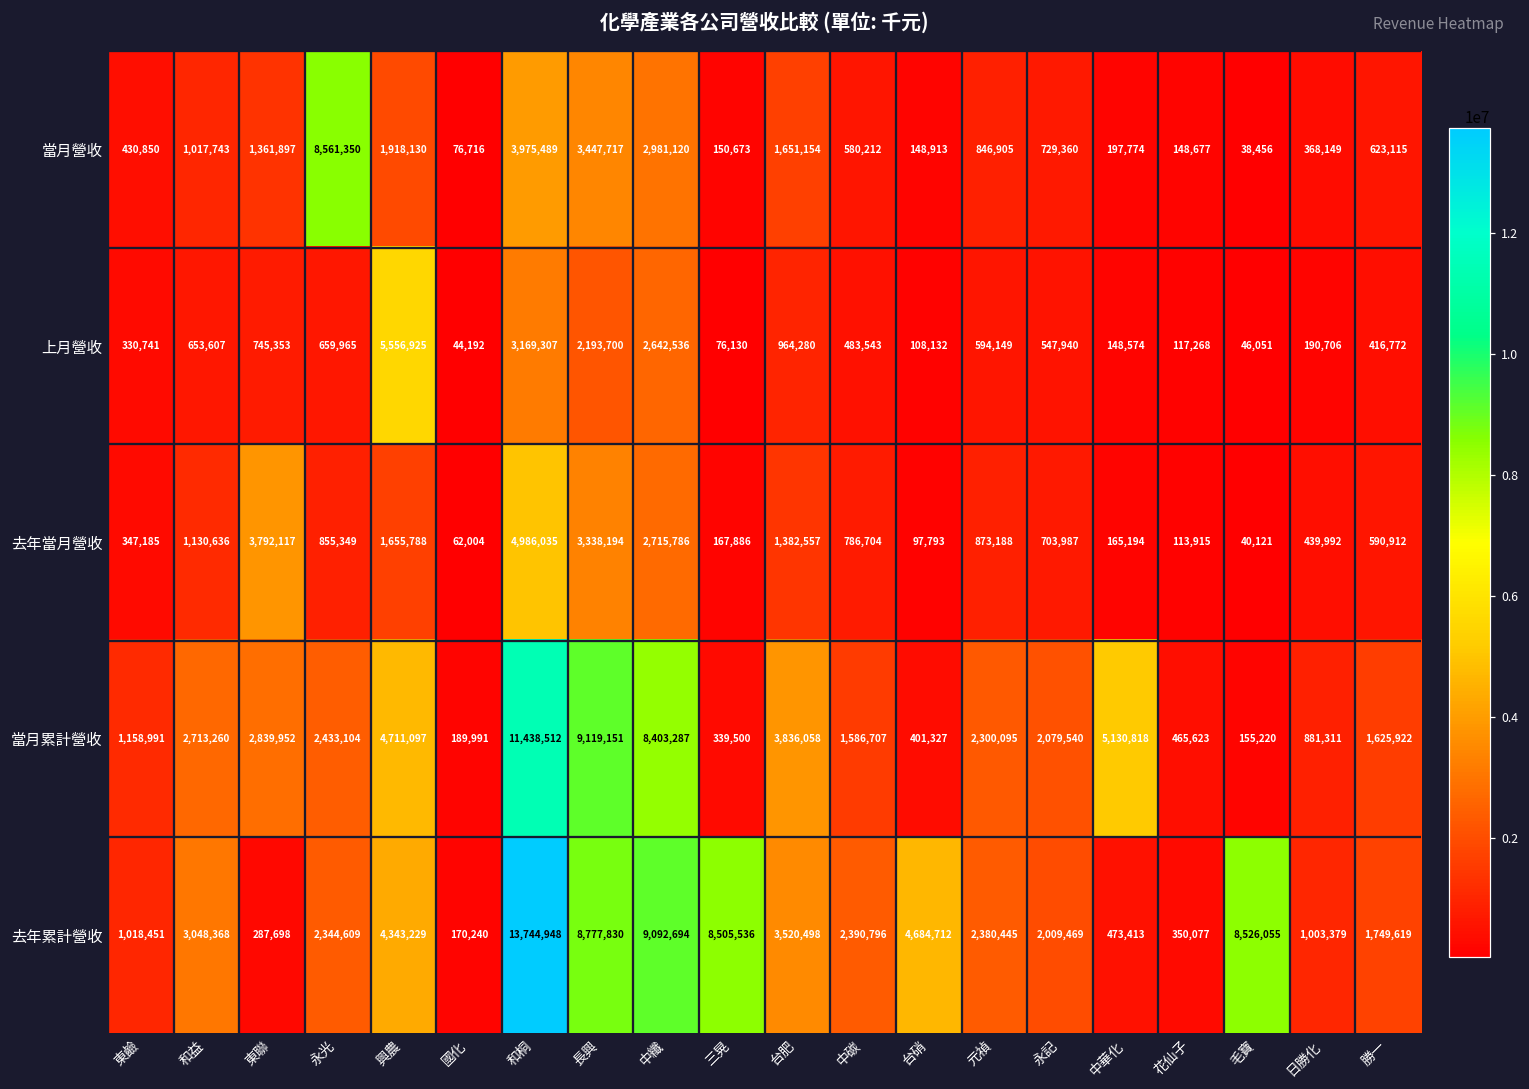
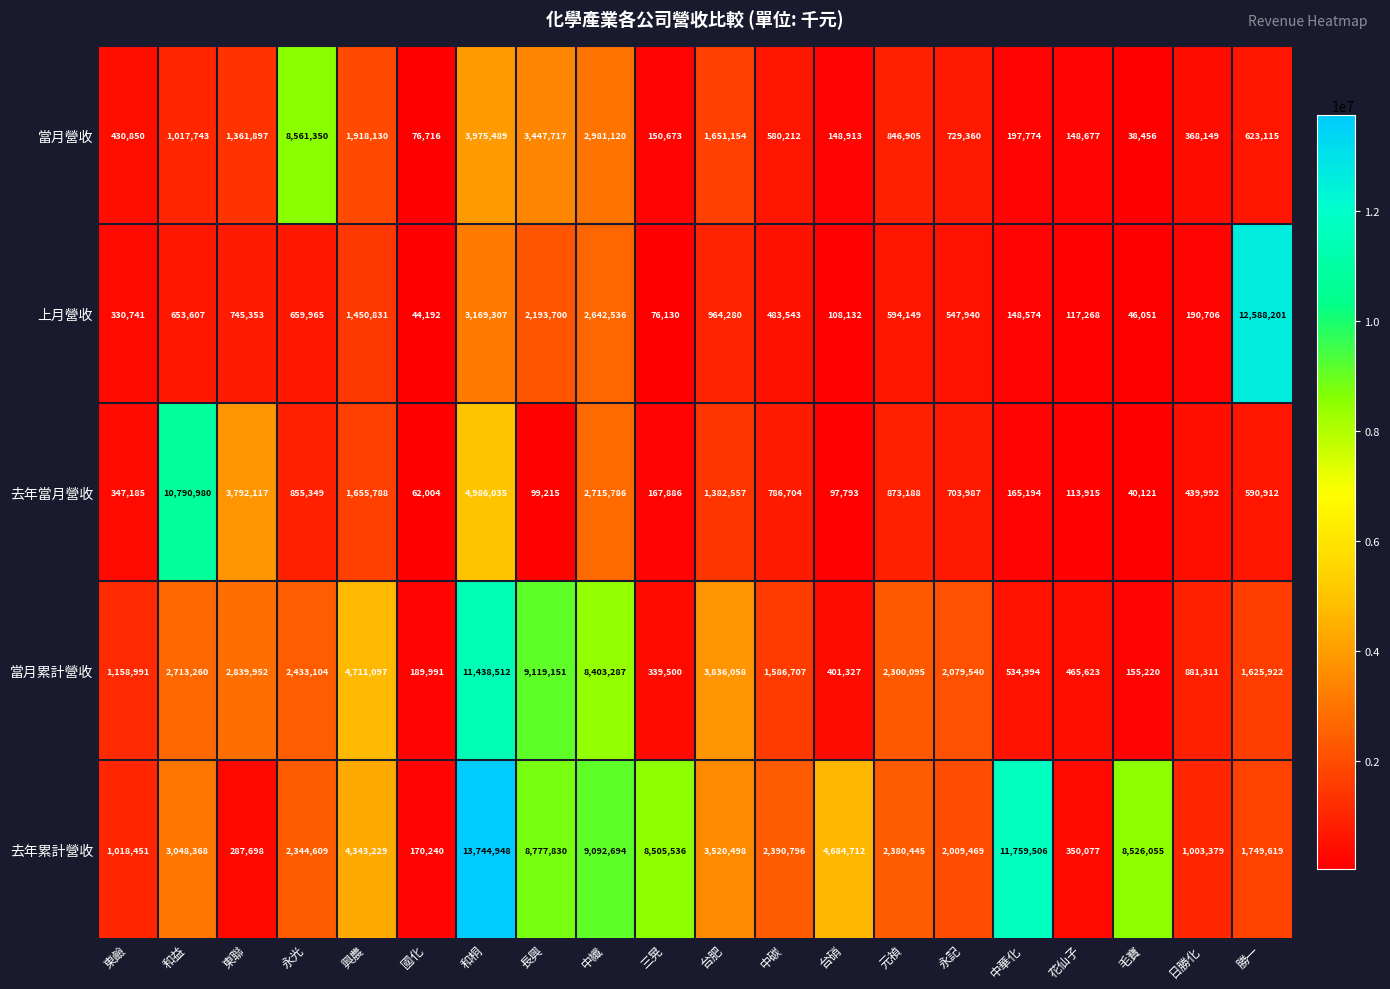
上月營收, 興農: 5,556,925 -> 1,450,831
上月營收, 勝一: 416,772 -> 12,588,201
去年當月營收, 和益: 1,130,636 -> 10,790,980
去年當月營收, 長興: 3,338,194 -> 99,215
當月累計營收, 中華化: 5,130,818 -> 534,994
去年累計營收, 中華化: 473,413 -> 11,759,506
